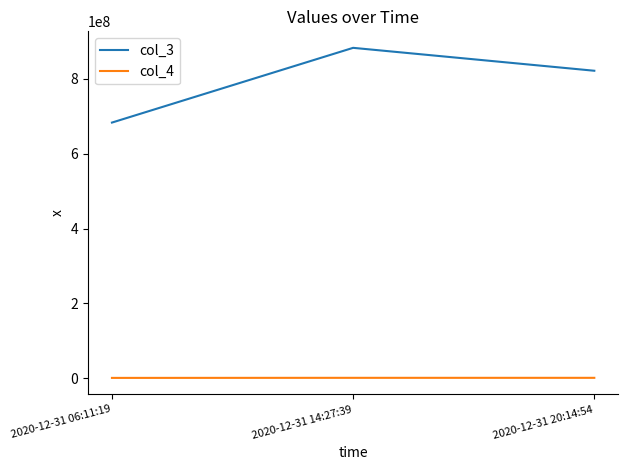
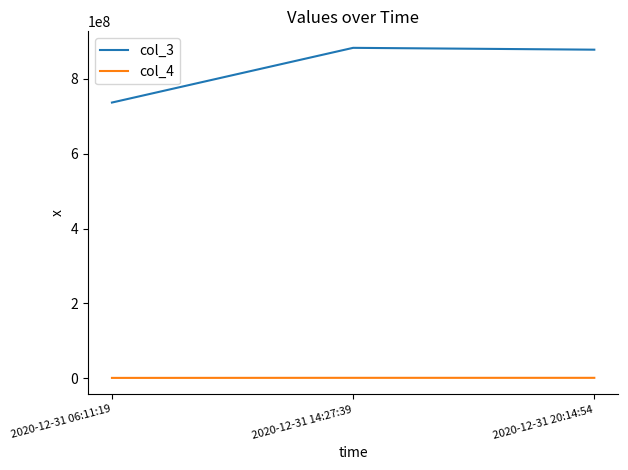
col_3, 2020-12-31 06:11:19: 680000000 -> 740000000
col_3, 2020-12-31 20:14:54: 820000000 -> 880000000
